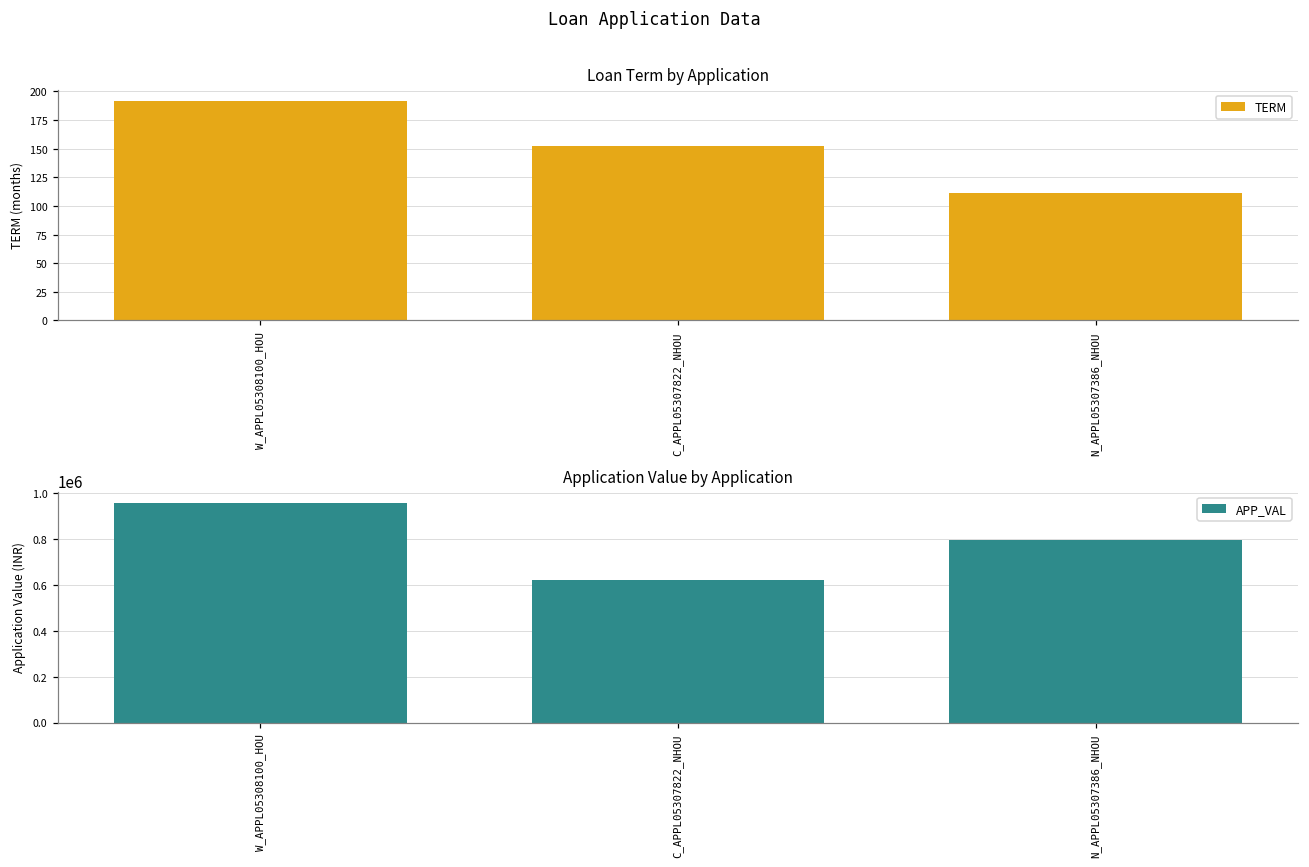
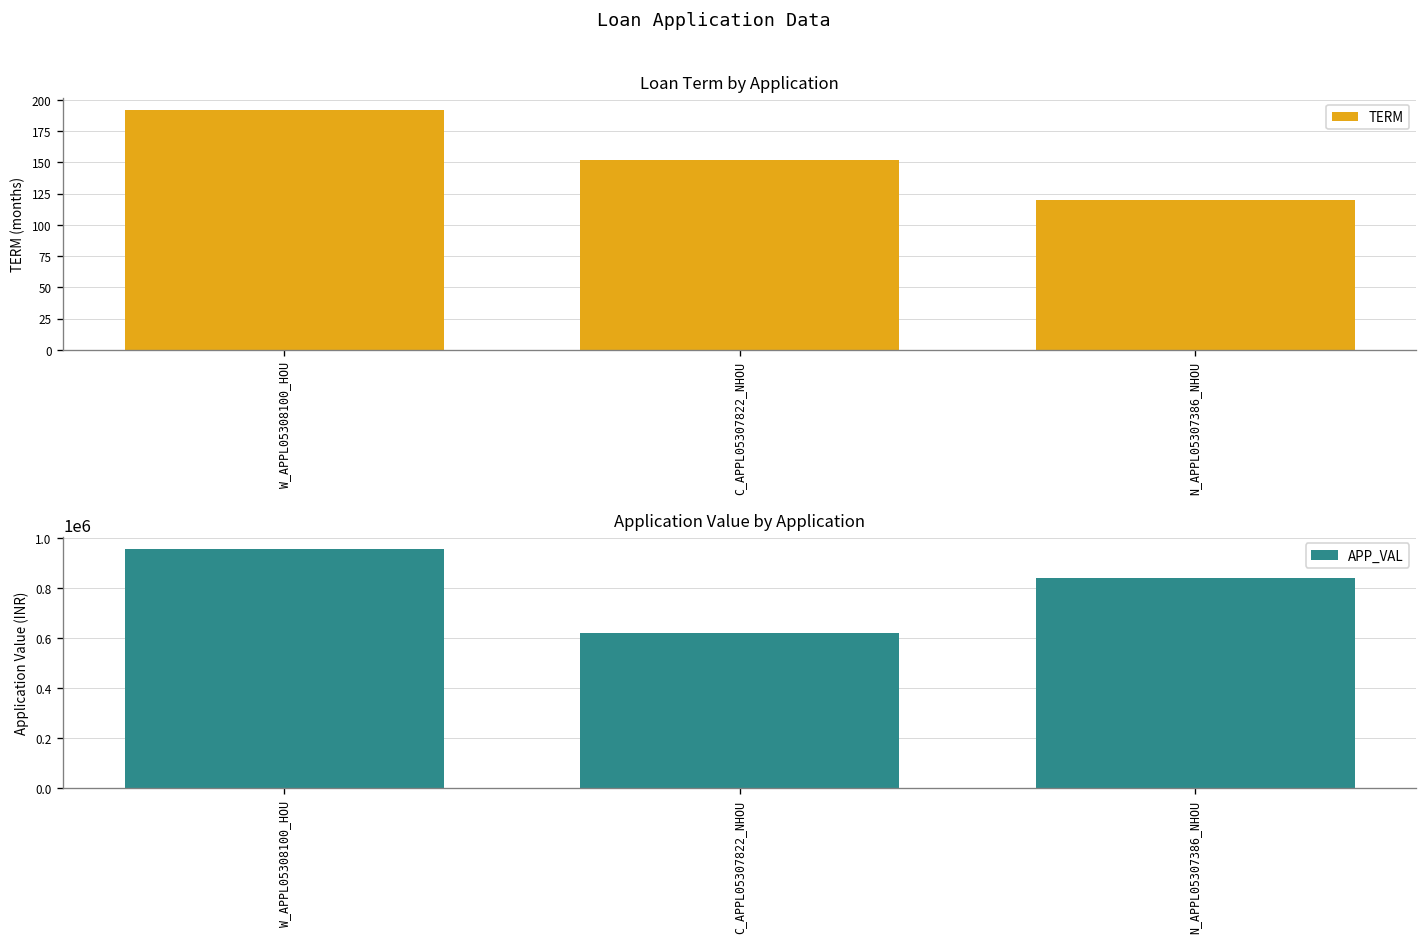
Loan Term by Application, N_APPL05307386_NHOU: 111 -> 120
Application Value by Application, N_APPL05307386_NHOU: 800000 -> 840000
